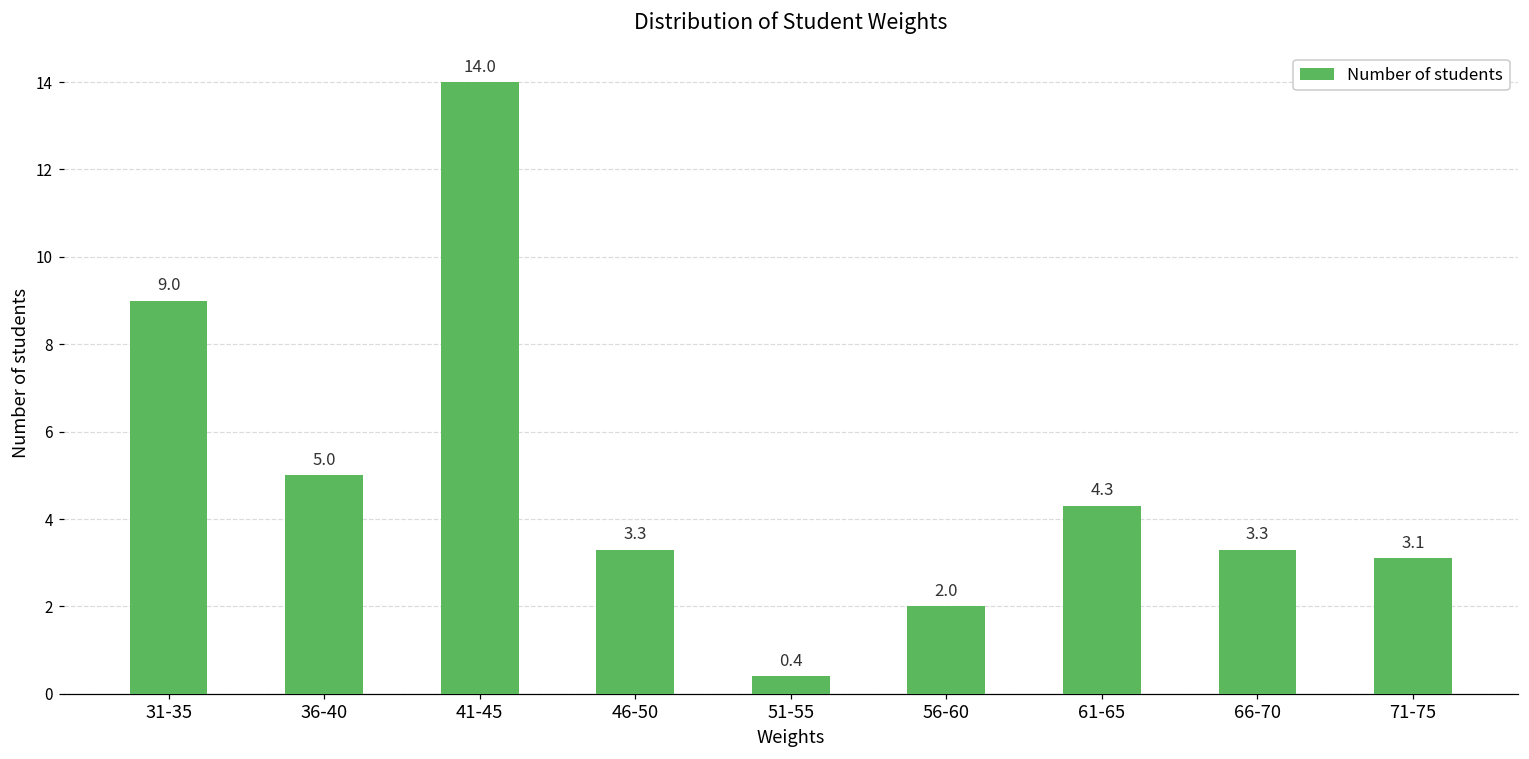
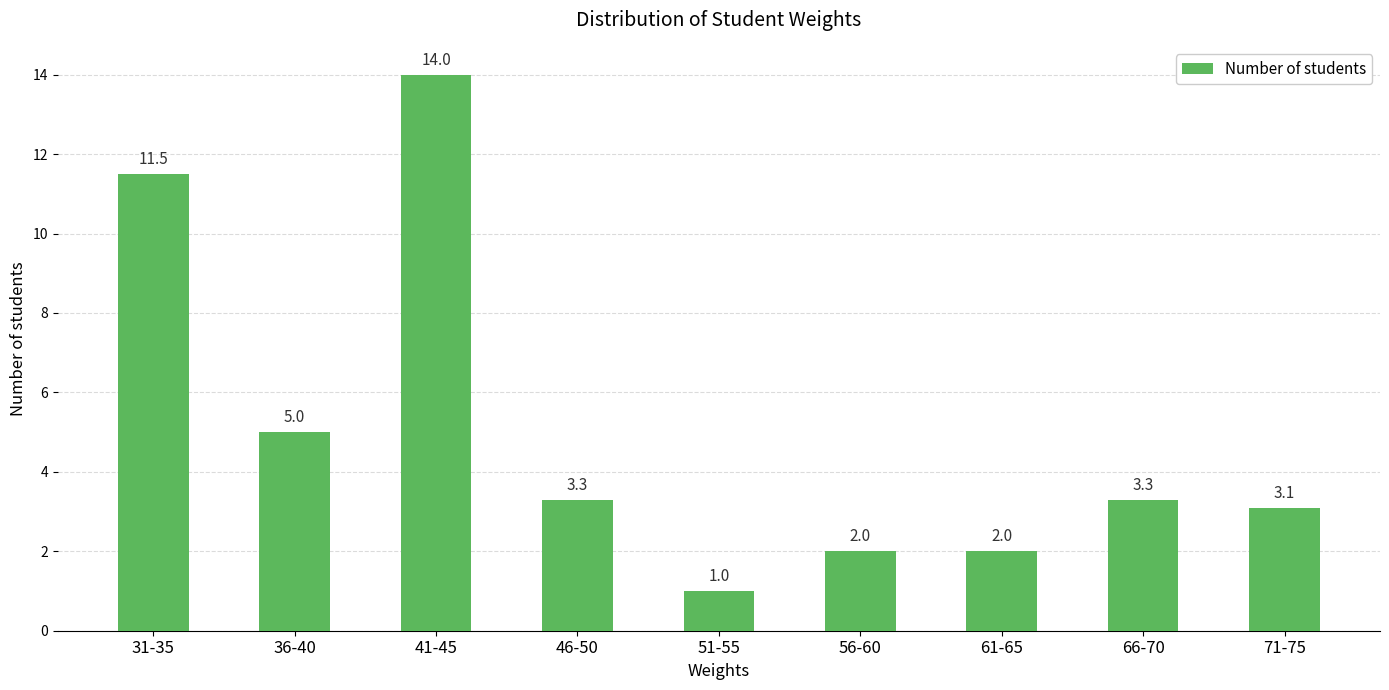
31-35: 9.0 -> 11.5
51-55: 0.4 -> 1.0
61-65: 4.3 -> 2.0
